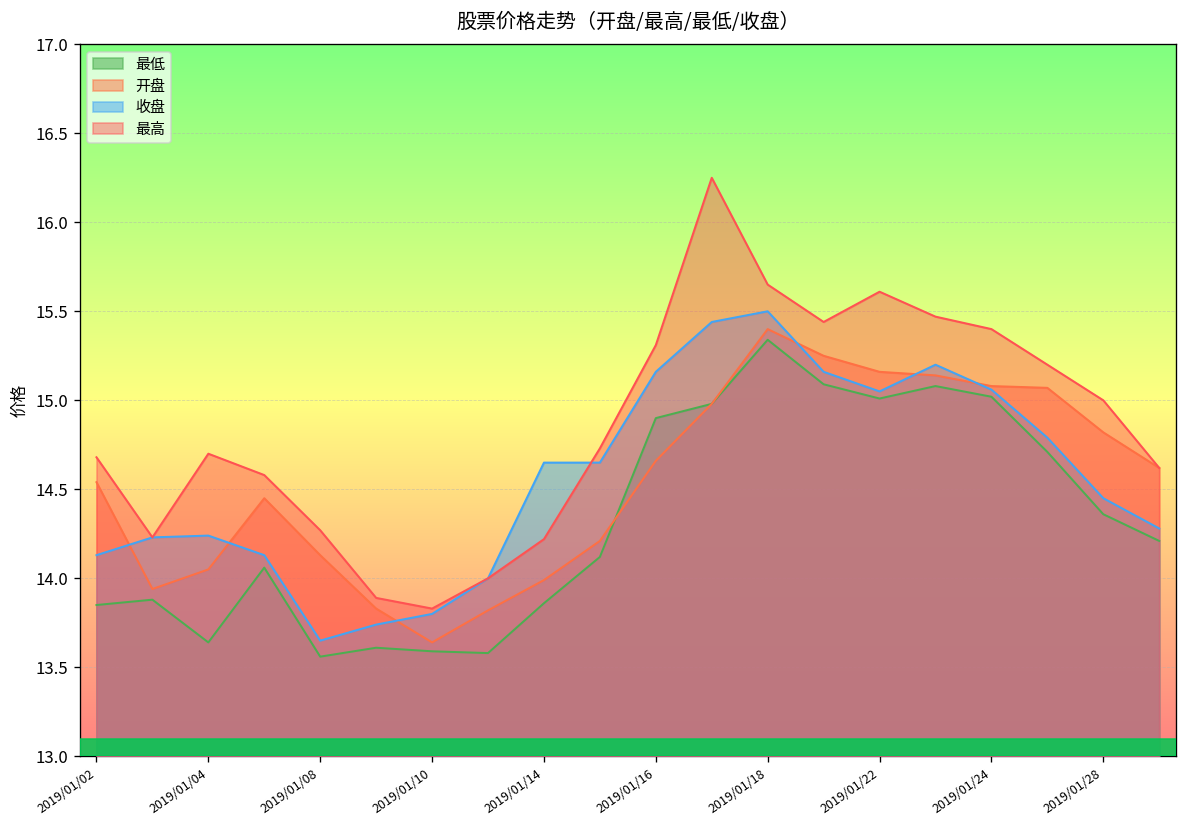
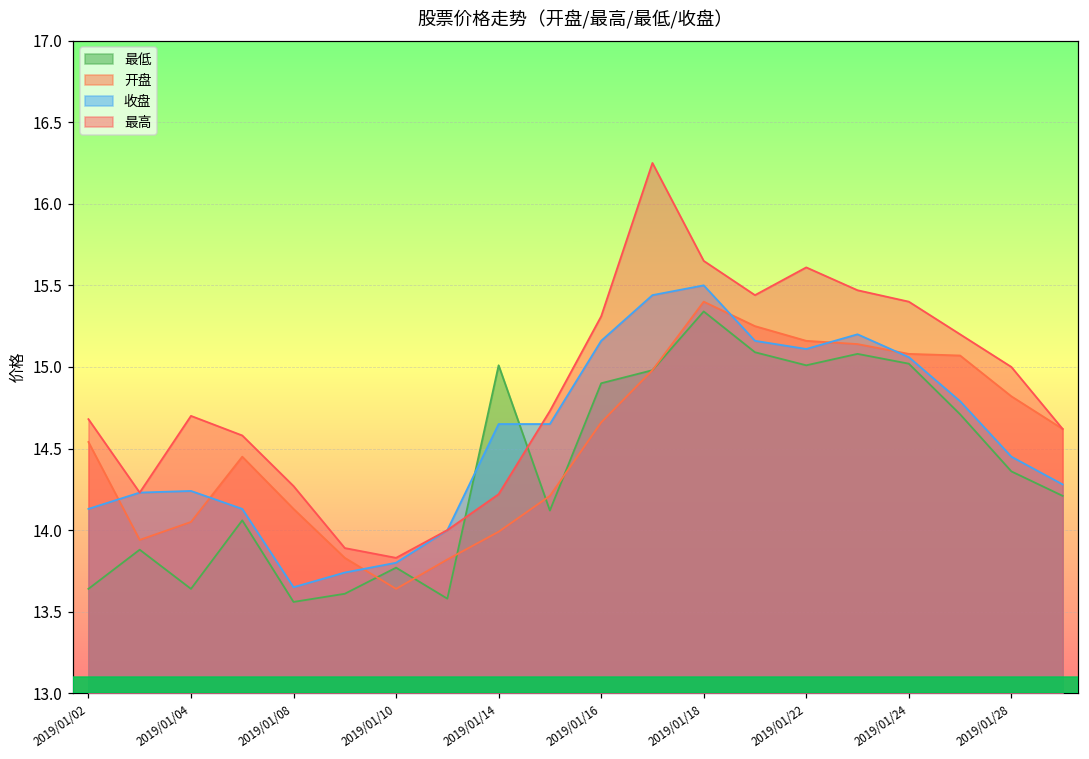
最低, 2019/01/02: 13.85 -> 13.64
最低, 2019/01/10: 13.59 -> 13.77
最低, 2019/01/14: 13.86 -> 15.01
收盘, 2019/01/22: 15.05 -> 15.11
